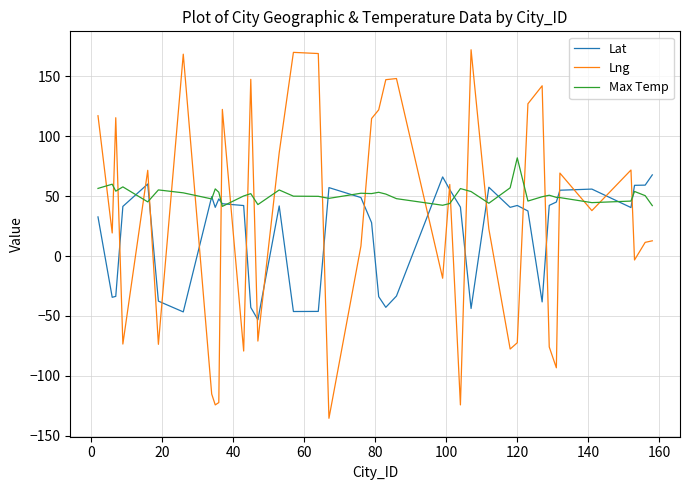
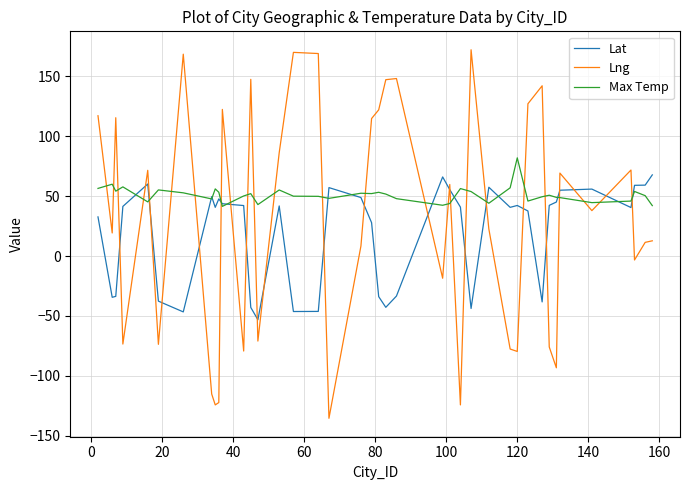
Lng, 120: -72 -> -80
